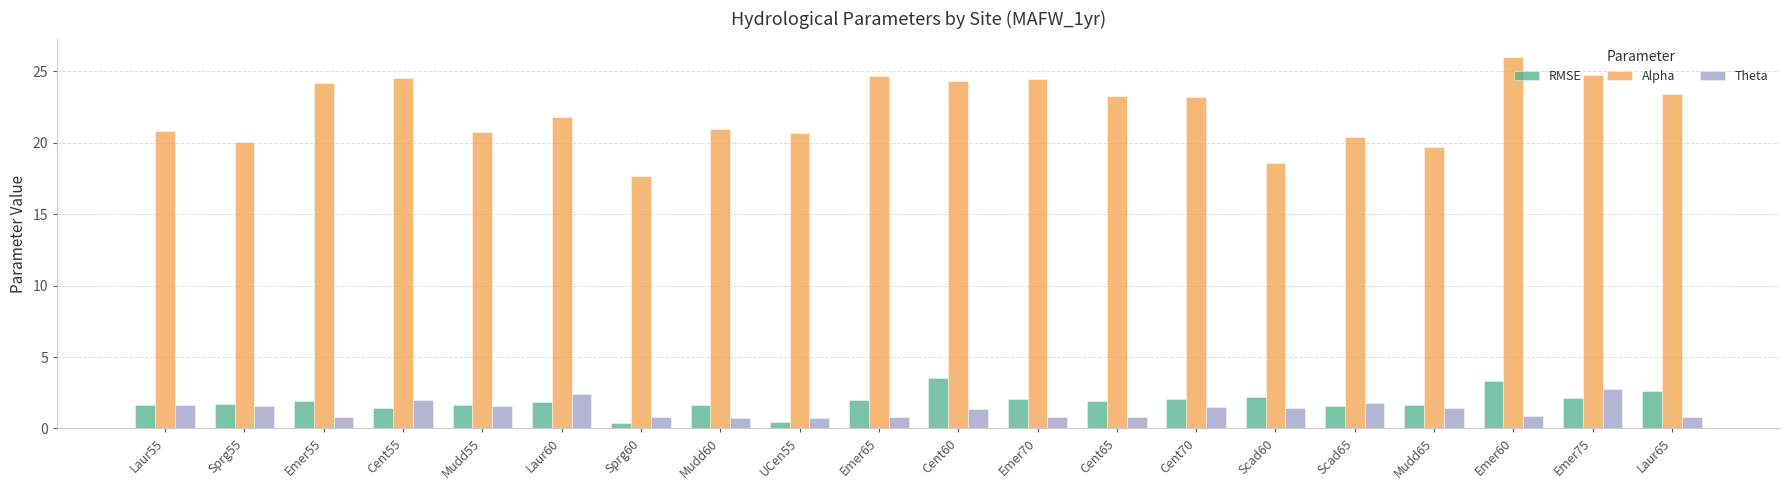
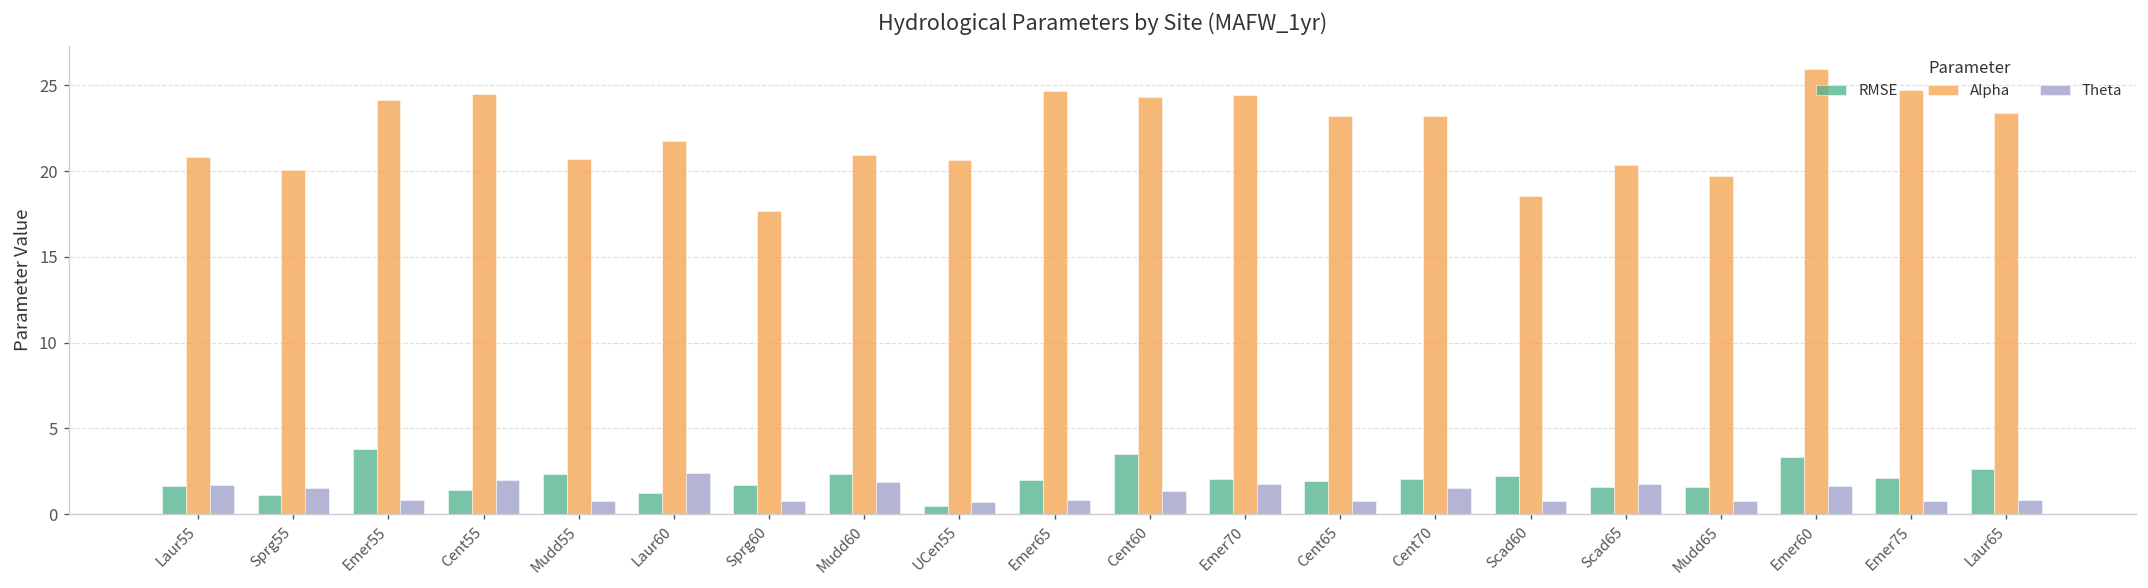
RMSE, Sprg55: 1.7 -> 1.1
RMSE, Emer55: 1.9 -> 3.8
RMSE, Mudd55: 1.6 -> 2.4
Theta, Mudd55: 1.6 -> 0.8
RMSE, Laur60: 1.9 -> 1.3
RMSE, Sprg60: 0.4 -> 1.7
RMSE, Mudd60: 1.7 -> 2.3
Theta, Mudd60: 0.7 -> 1.9
Theta, Emer70: 0.8 -> 1.8
Theta, Scad60: 1.4 -> 0.7
Theta, Mudd65: 1.4 -> 0.8
Theta, Emer60: 0.9 -> 1.6
Theta, Emer75: 2.8 -> 0.8
